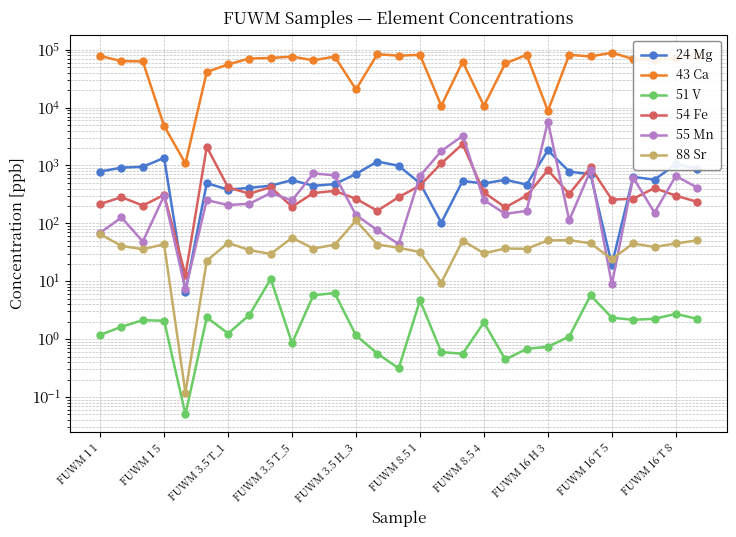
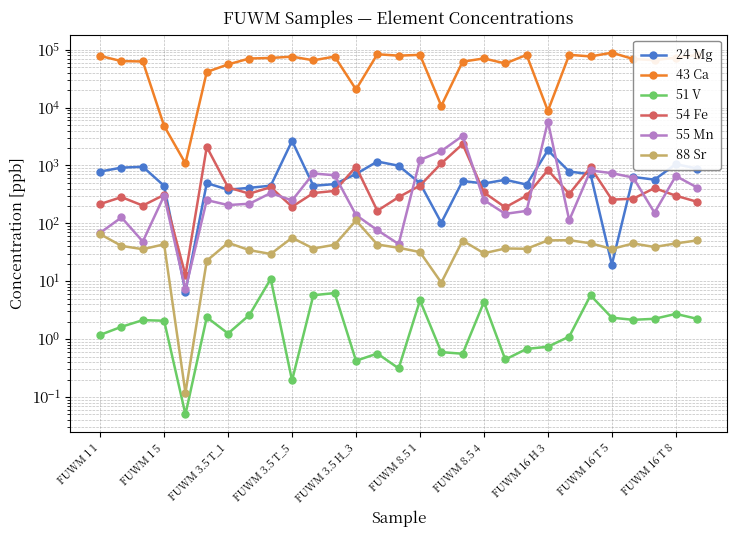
24 Mg, FUWM 1 5: 1400 -> 400
24 Mg, FUWM 3.5 T_5: 600 -> 3000
51 V, FUWM 3.5 T_5: 0.8 -> 0.19
51 V, FUWM 3.5 H_3: 1.2 -> 0.4
54 Fe, FUWM 3.5 H_3: 300 -> 900
55 Mn, FUWM 8.5 1: 700 -> 1200
43 Ca, FUWM 8.5 4: 11000 -> 70000
51 V, FUWM 8.5 4: 1.9 -> 4
55 Mn, FUWM 16 T 5: 9 -> 700
88 Sr, FUWM 16 T 5: 24 -> 40
